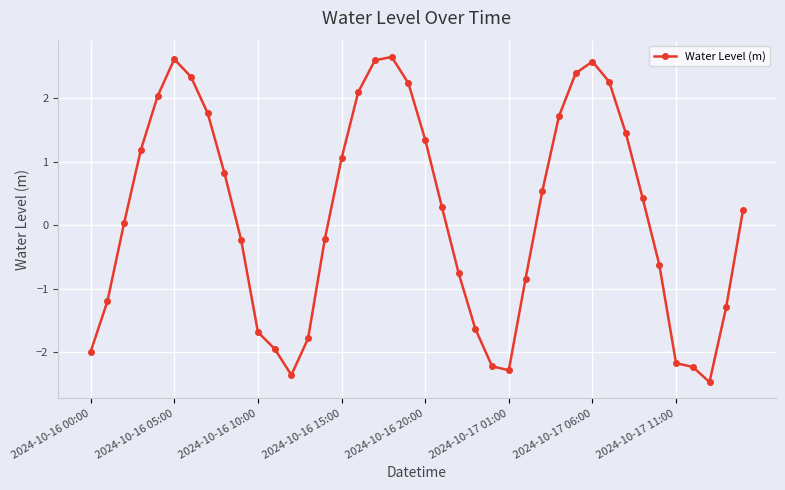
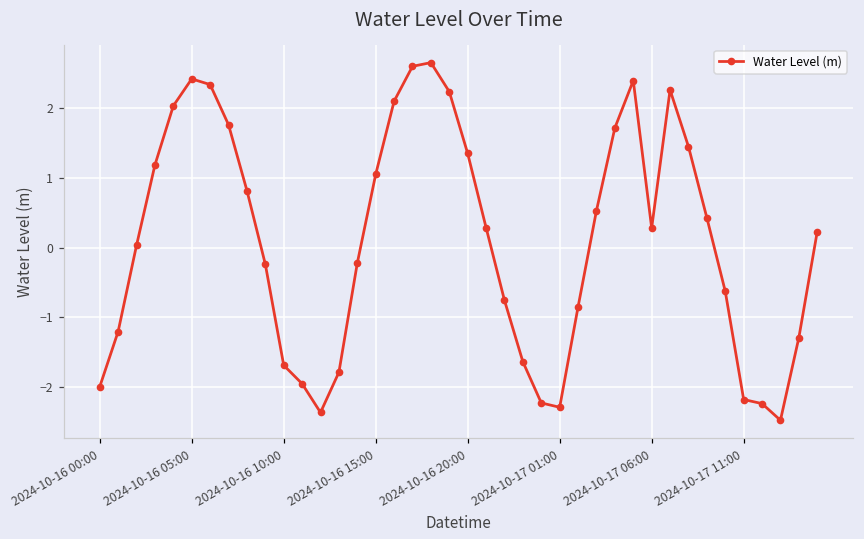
2024-10-16 05:00: 2.6 -> 2.4
2024-10-17 06:00: 2.6 -> 0.3
